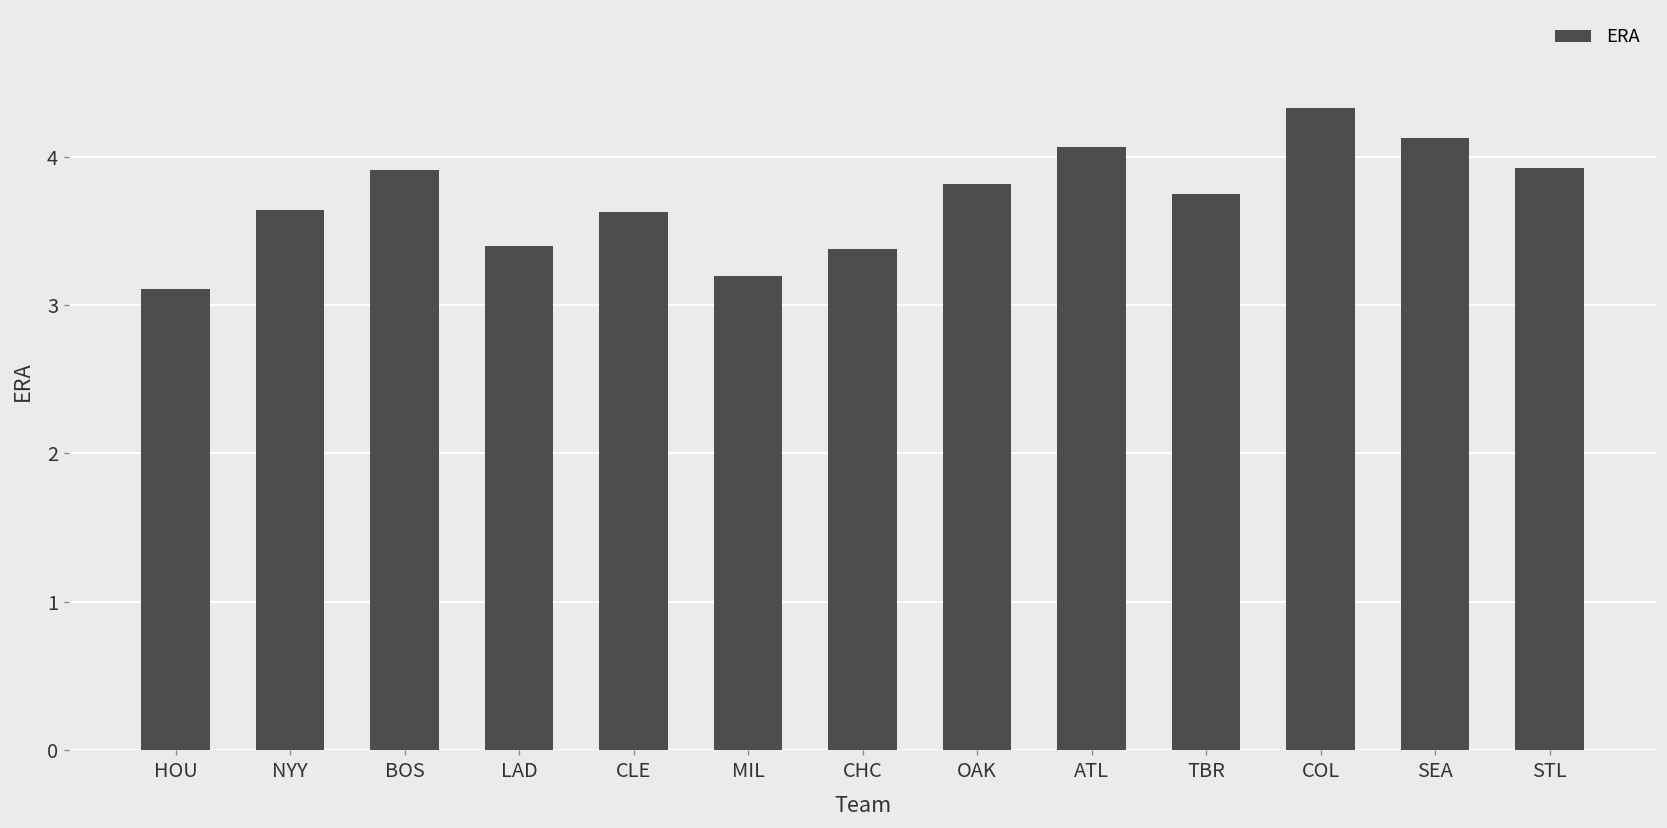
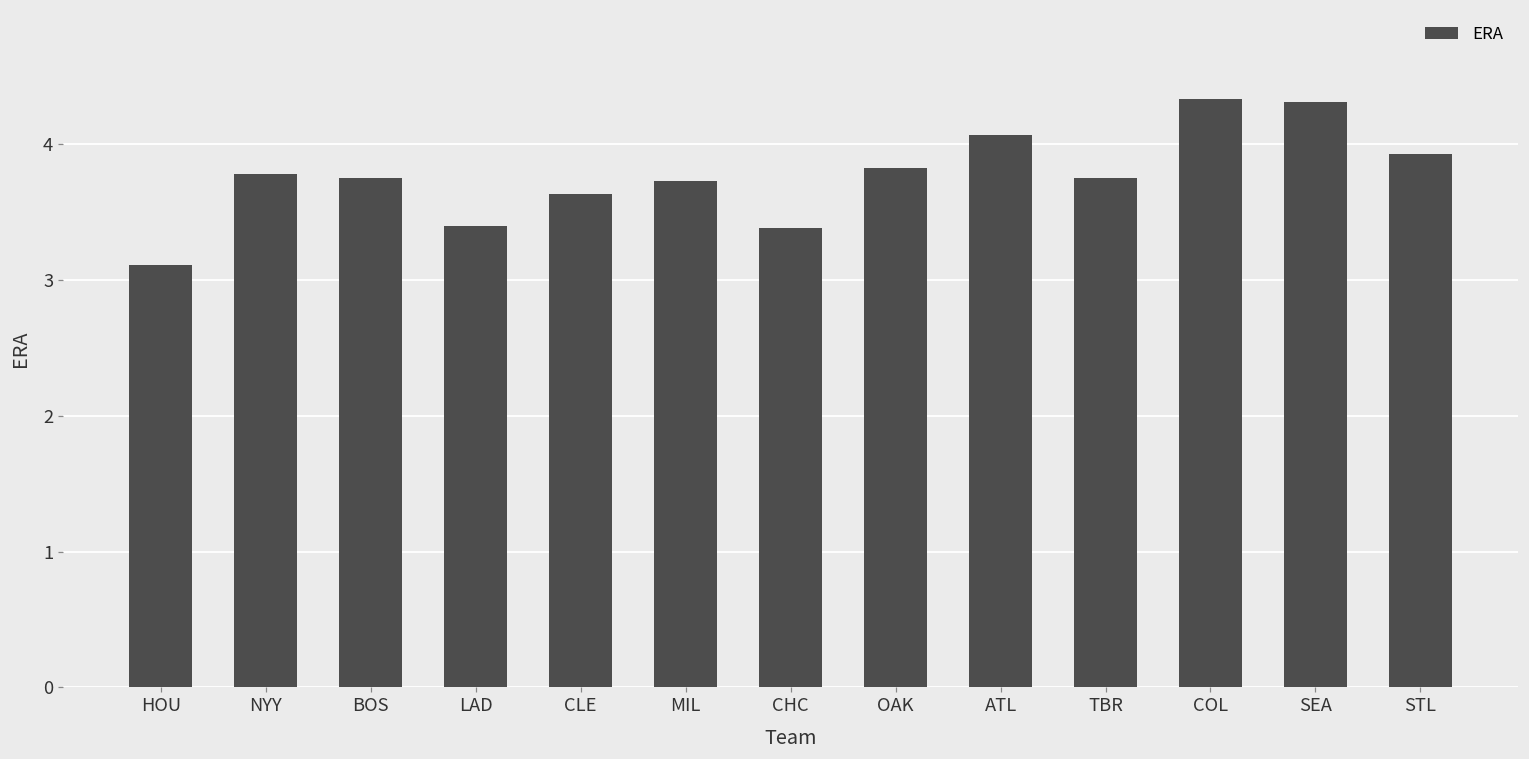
NYY: 3.64 -> 3.78
BOS: 3.91 -> 3.75
MIL: 3.20 -> 3.73
SEA: 4.13 -> 4.31
